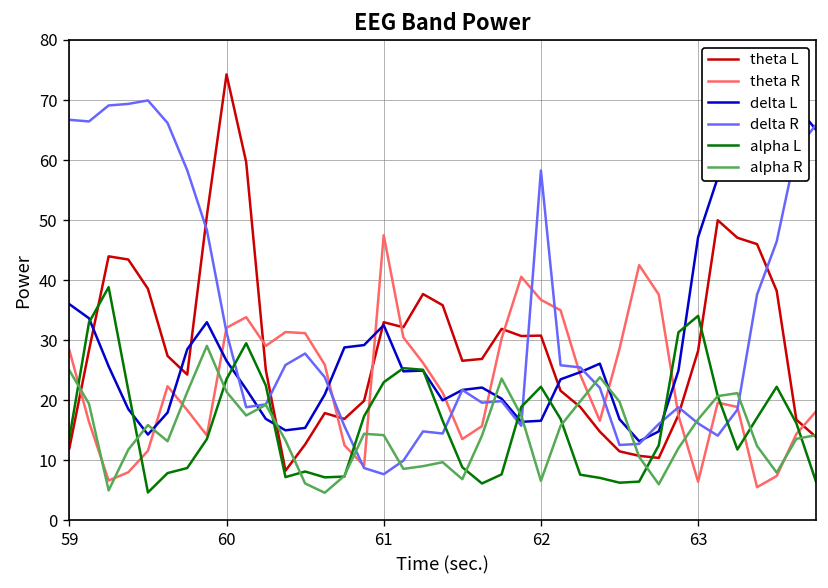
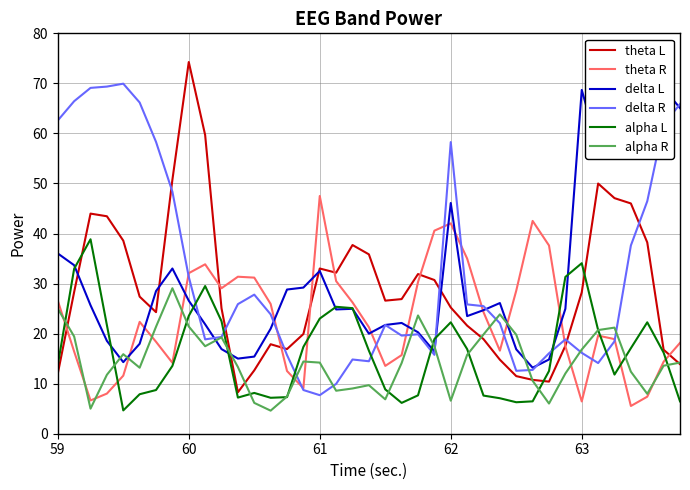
theta R, 59: 28 -> 27
delta R, 59: 67 -> 63
theta L, 62: 31 -> 25
theta R, 62: 37 -> 42
delta L, 62: 17 -> 46
delta L, 63: 47 -> 69
